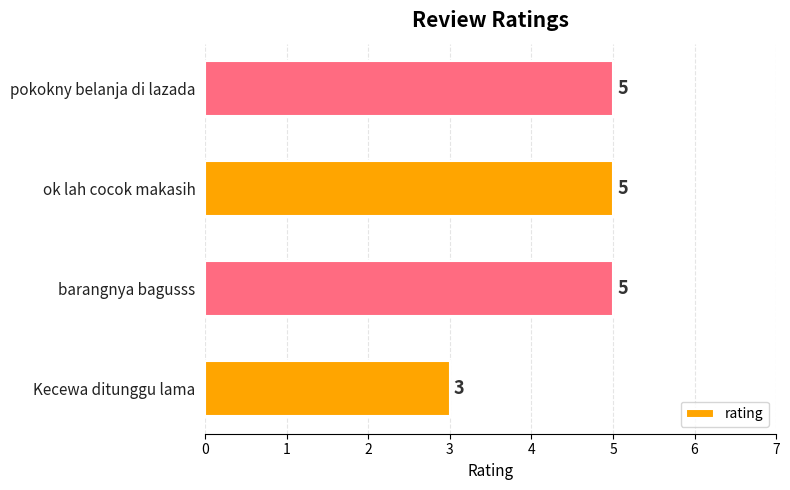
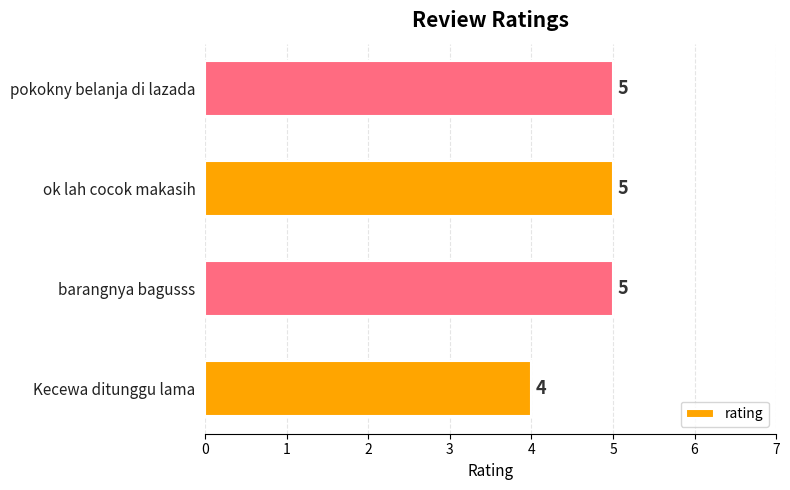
Kecewa ditunggu lama: 3 -> 4
